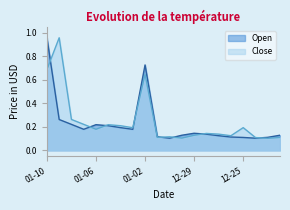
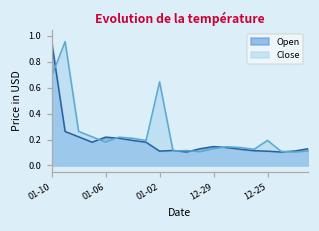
Open, 01-02: 0.73 -> 0.11
